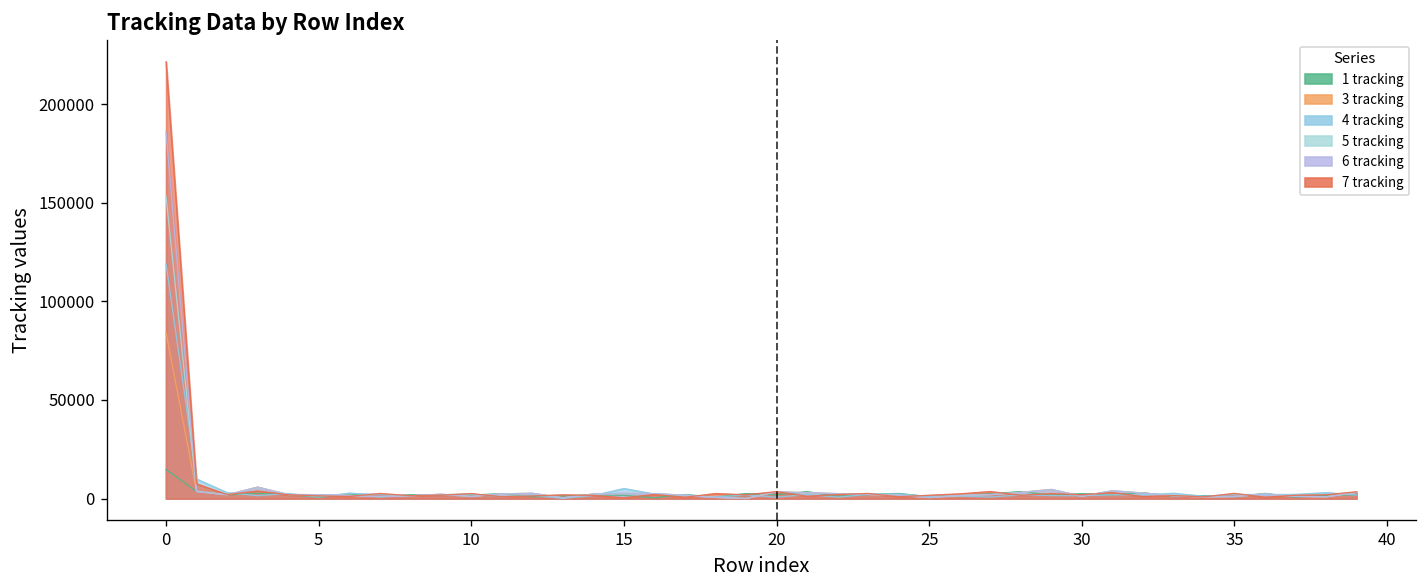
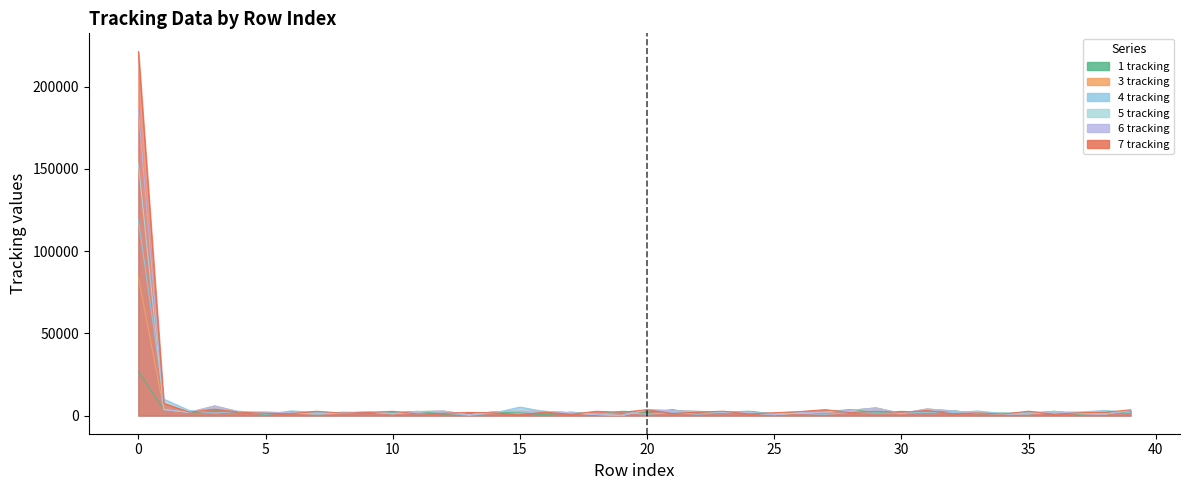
1 tracking, 0: 15000 -> 27000
